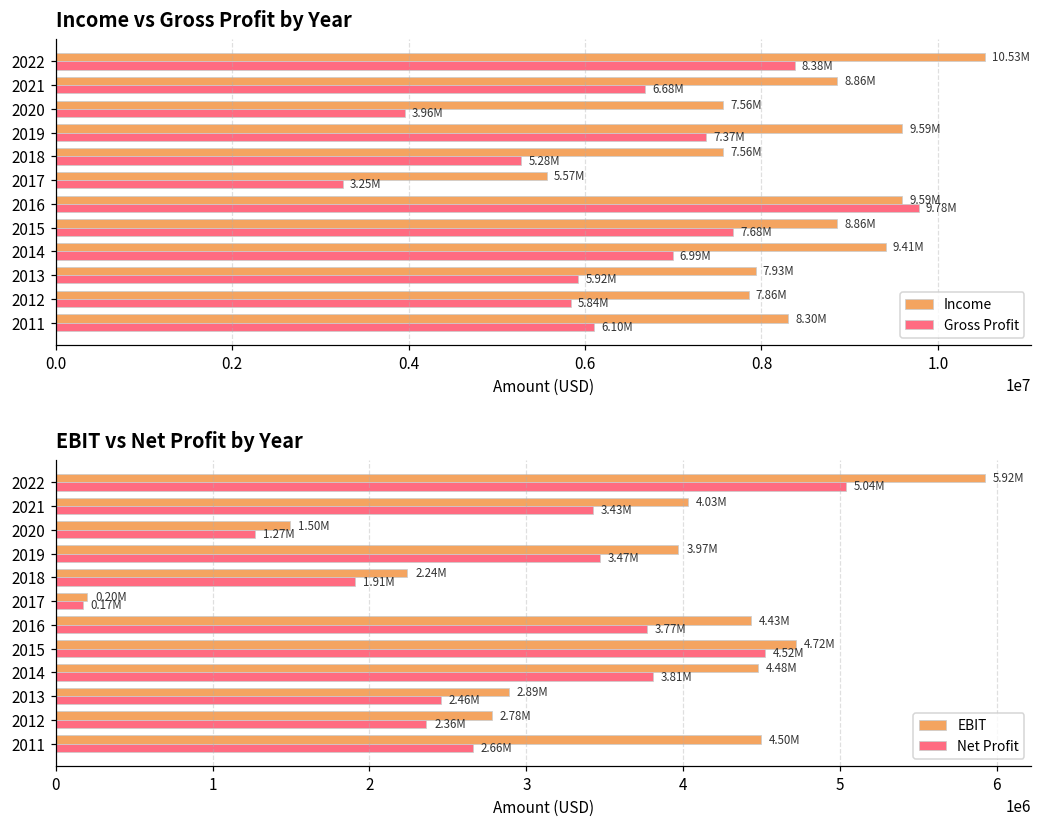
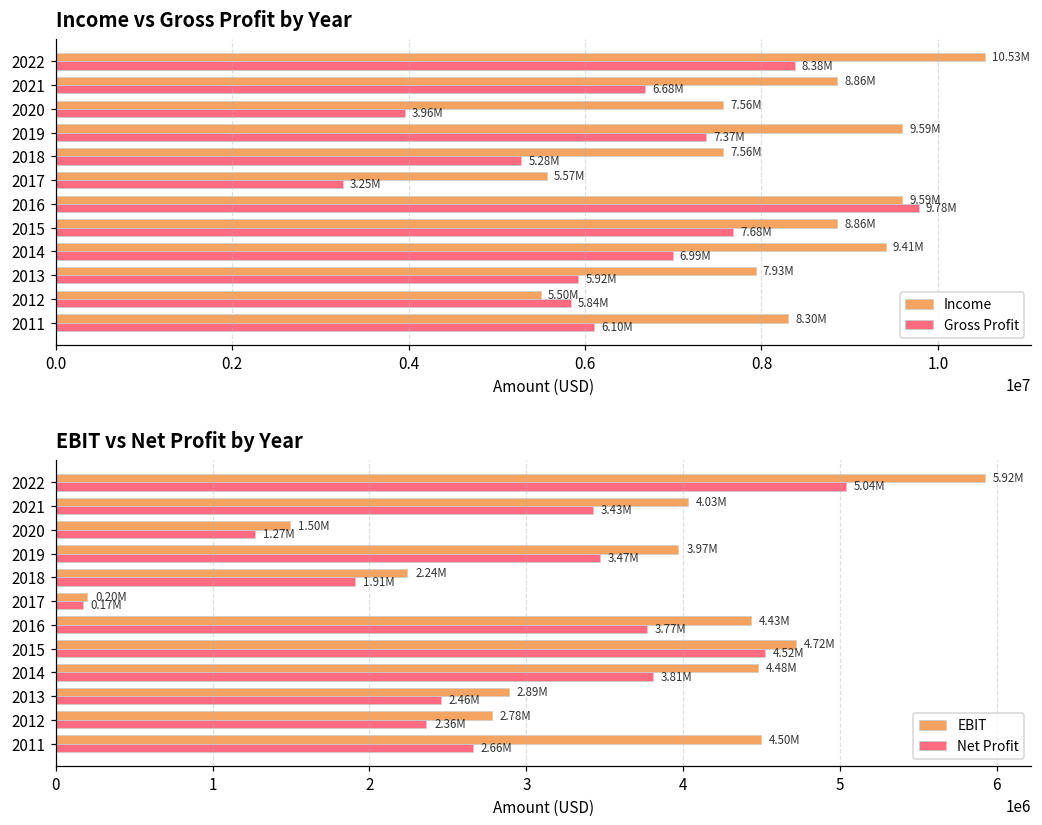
Income vs Gross Profit by Year, Income, 2012: 7.86M -> 5.50M
